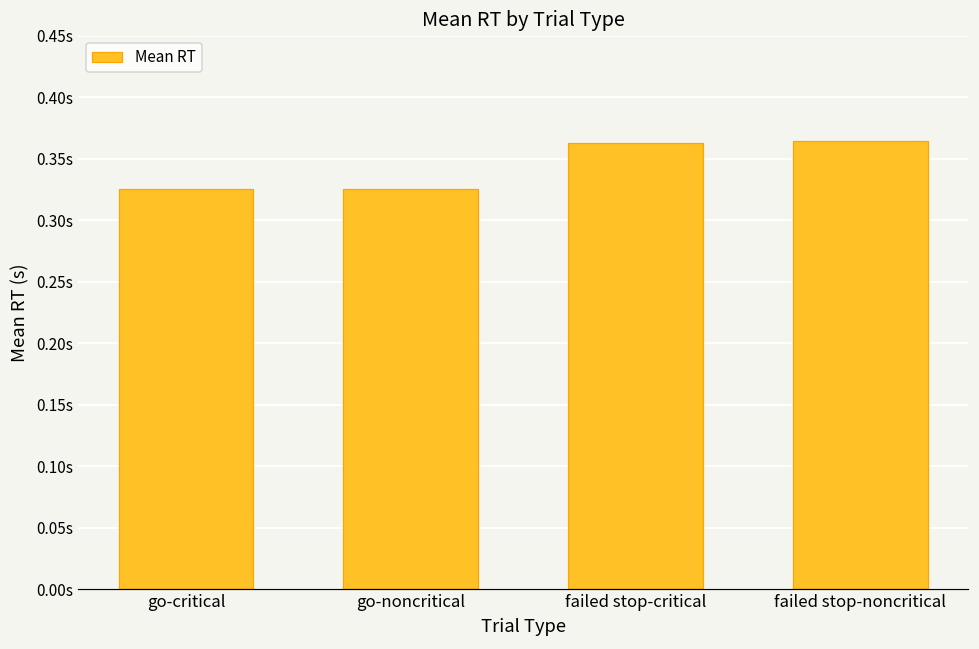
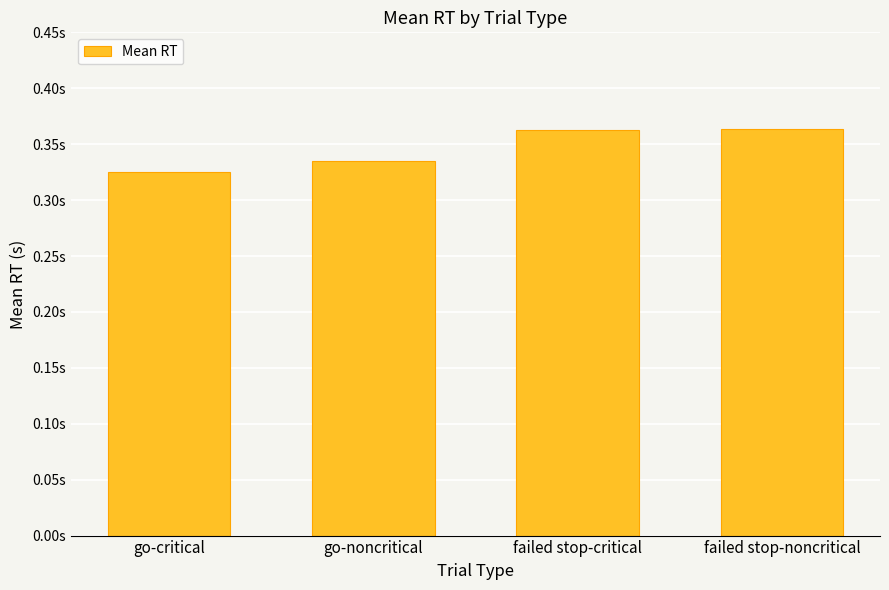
go-noncritical: 0.325s -> 0.335s
